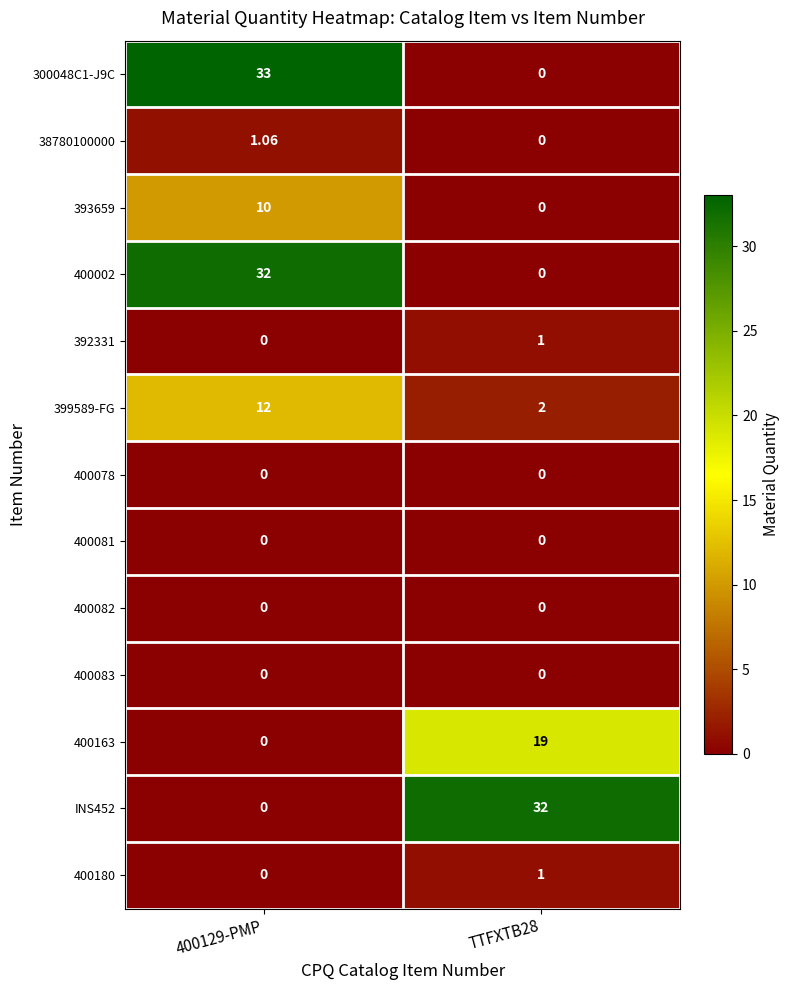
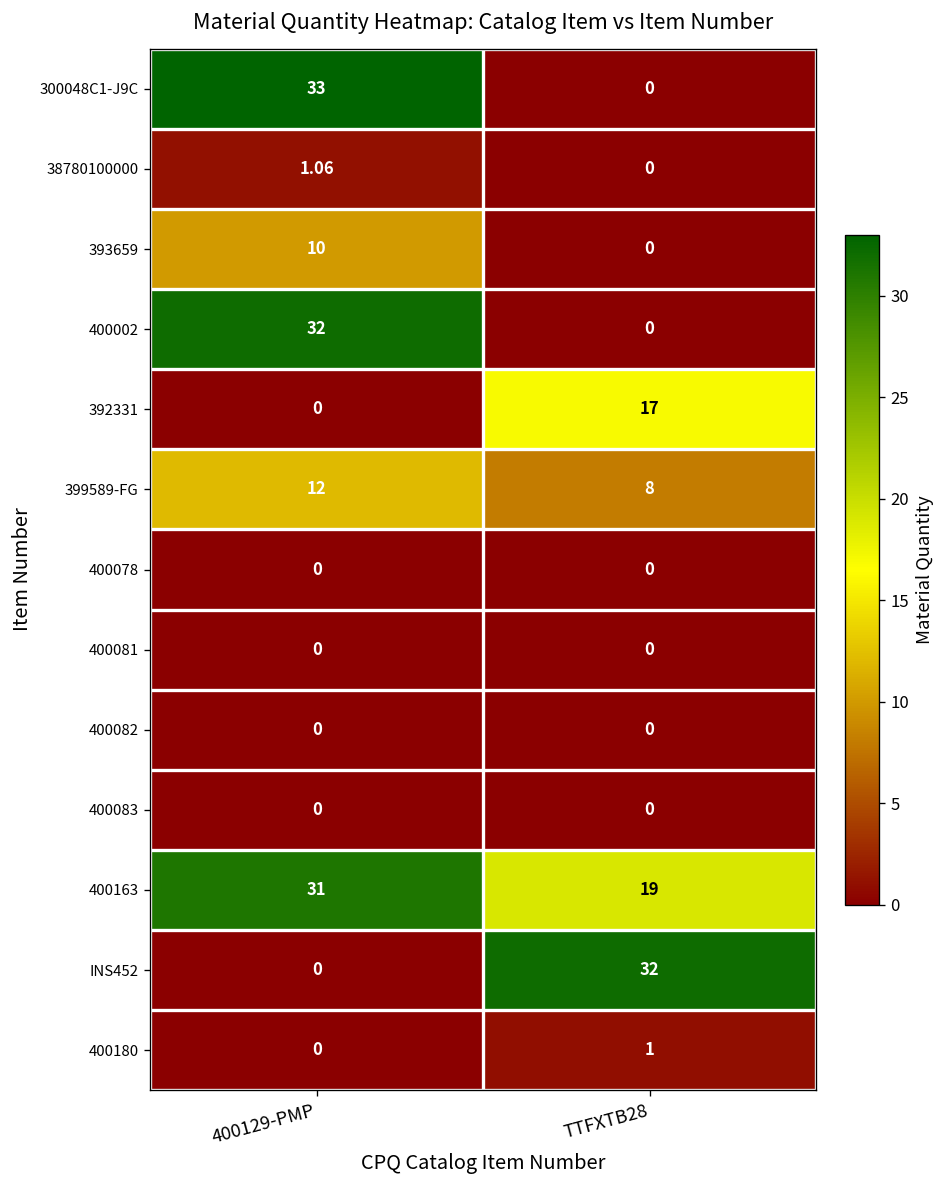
392331, TTFXTB28: 1 -> 17
399589-FG, TTFXTB28: 2 -> 8
400163, 400129-PMP: 0 -> 31
